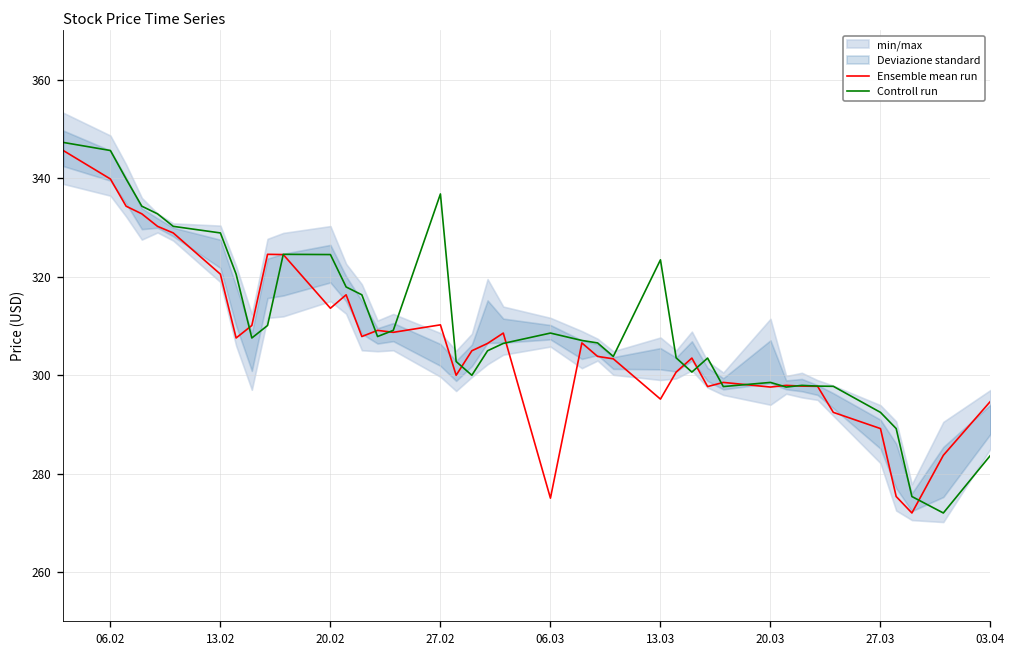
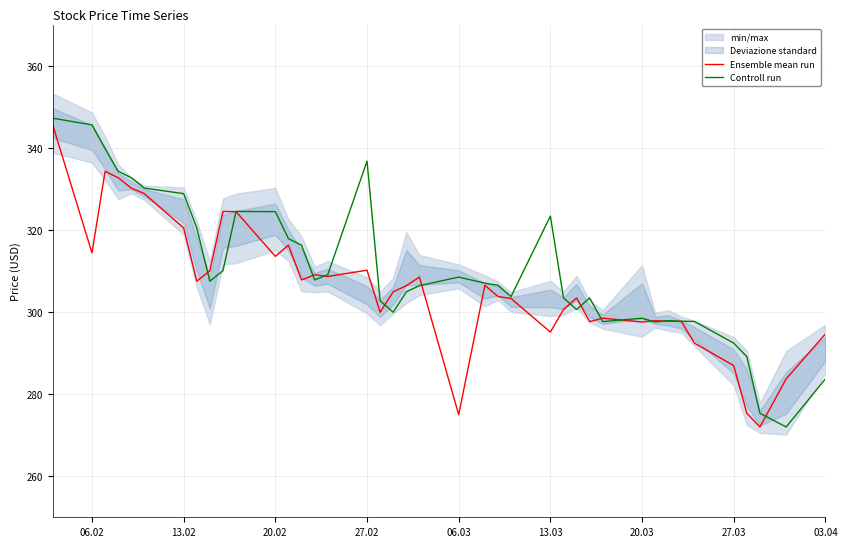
Ensemble mean run, 06.02: 340 -> 314
Ensemble mean run, 27.03: 289 -> 287
